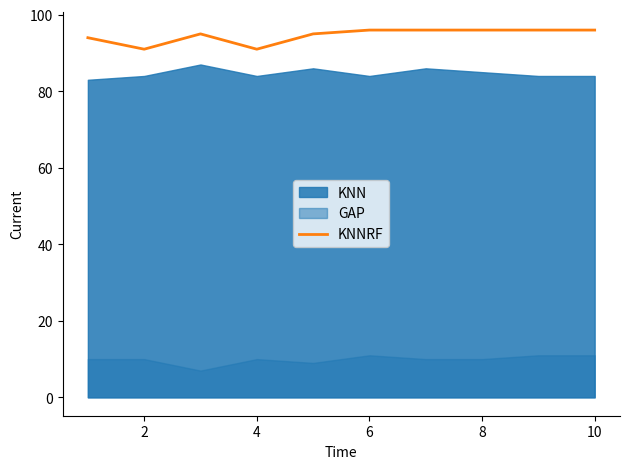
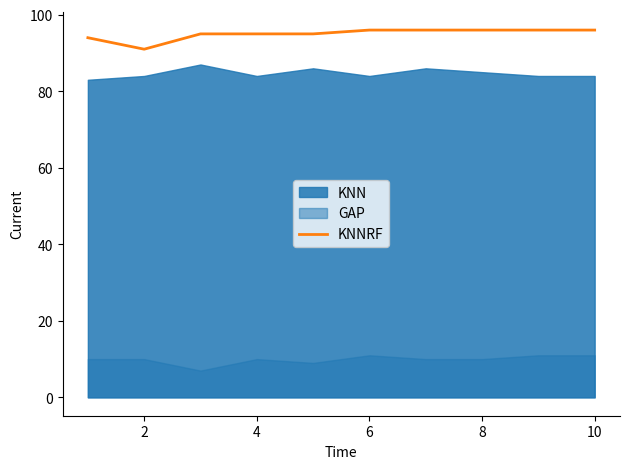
KNNRF, 4: 91 -> 95
